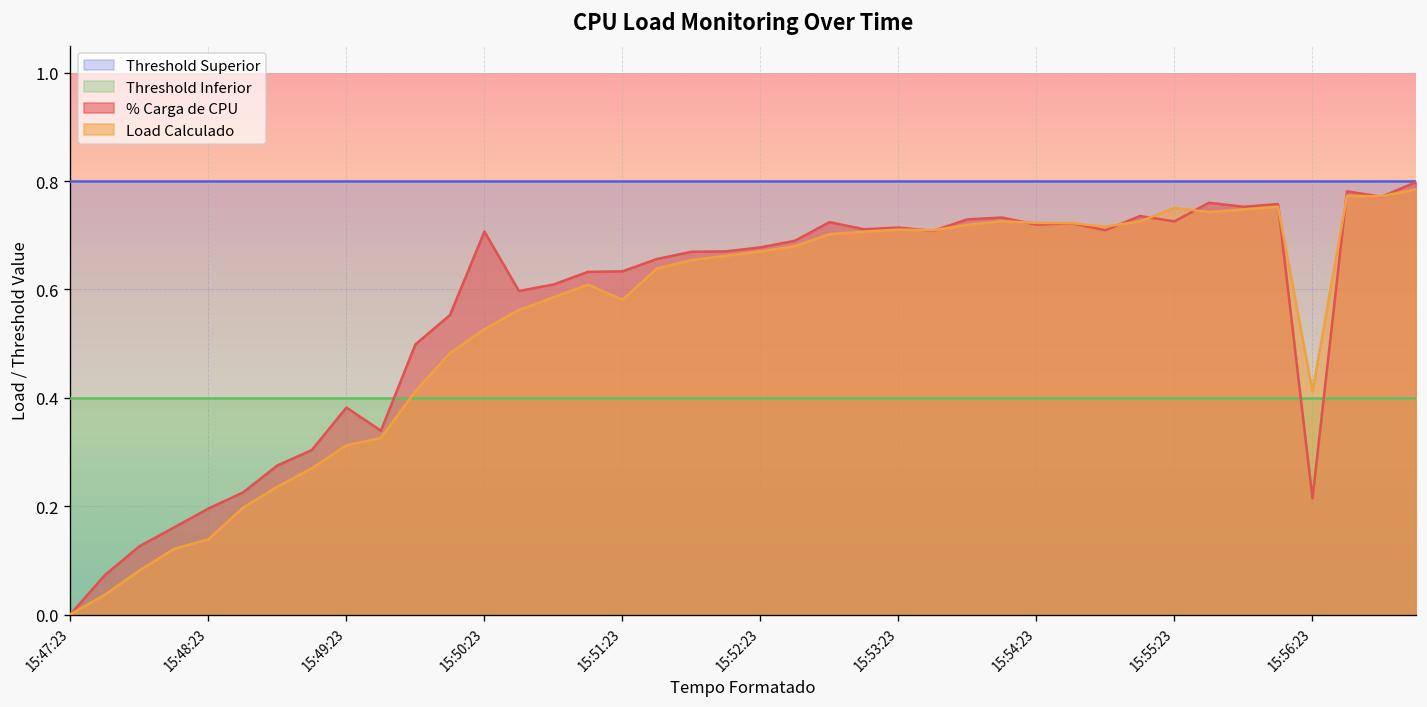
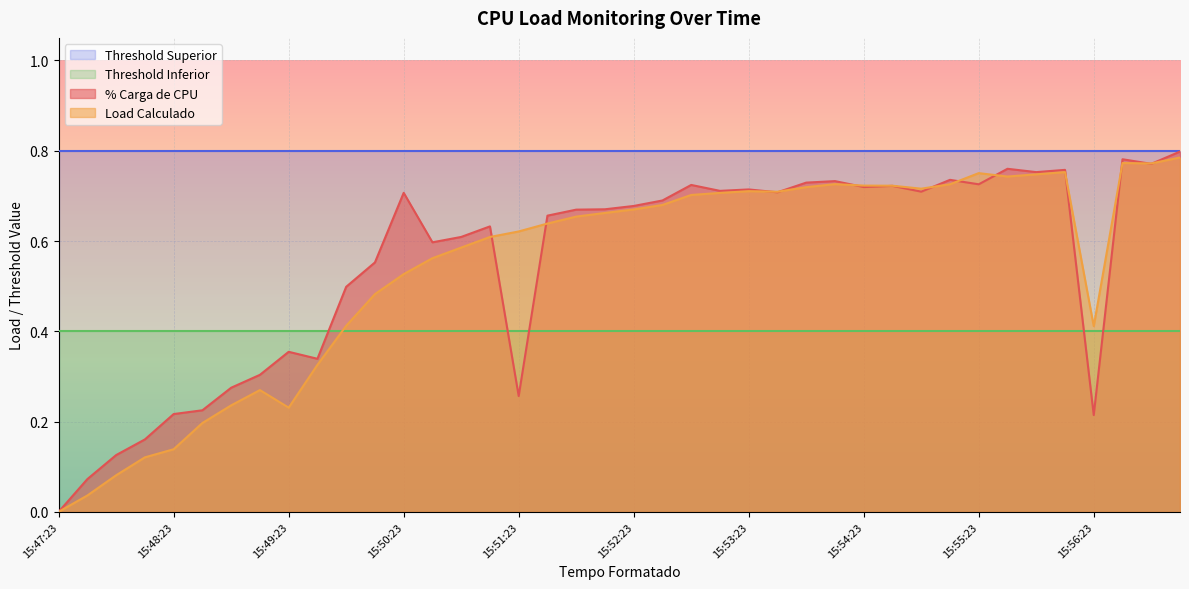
% Carga de CPU, 15:48:23: 0.20 -> 0.22
% Carga de CPU, 15:49:23: 0.38 -> 0.35
Load Calculado, 15:49:23: 0.31 -> 0.23
% Carga de CPU, 15:51:23: 0.63 -> 0.26
Load Calculado, 15:51:23: 0.58 -> 0.62
